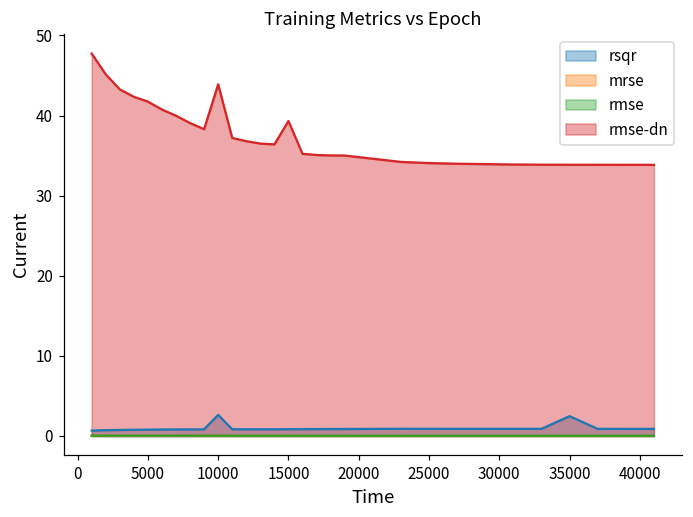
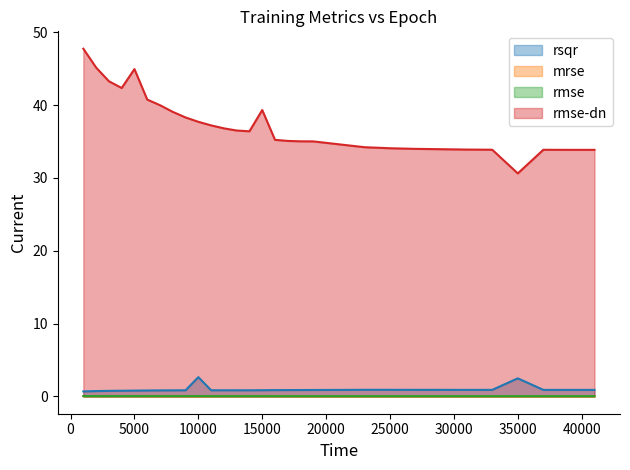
rmse-dn, 5000: 42 -> 45
rmse-dn, 10000: 44 -> 38
rmse-dn, 35000: 34 -> 31
